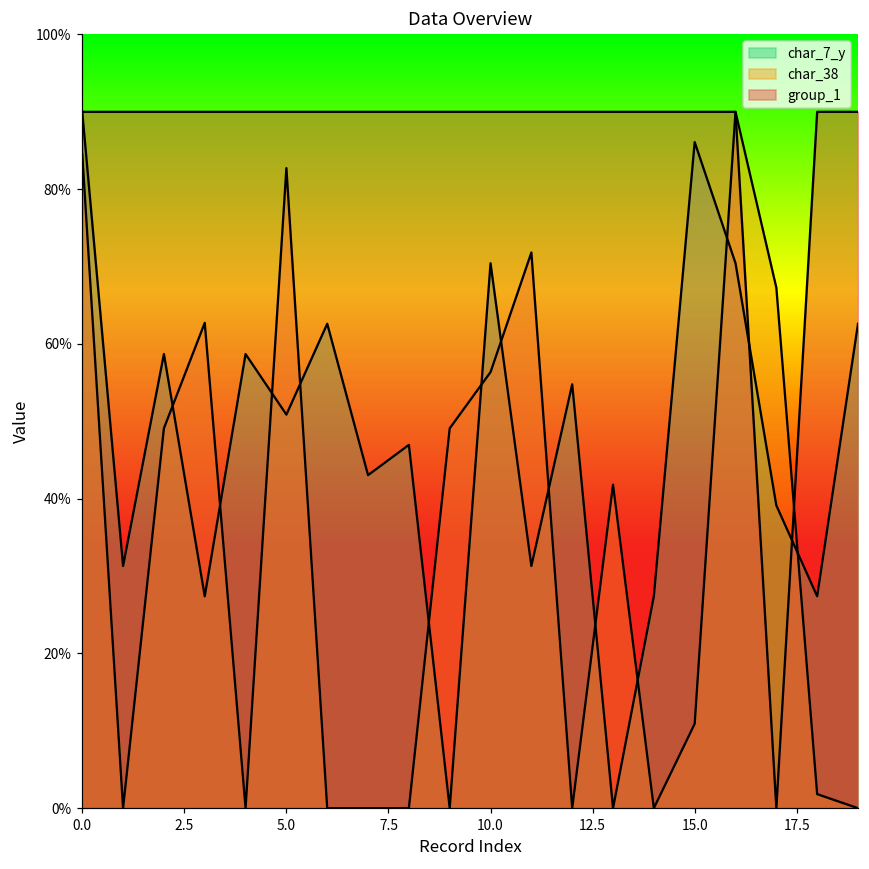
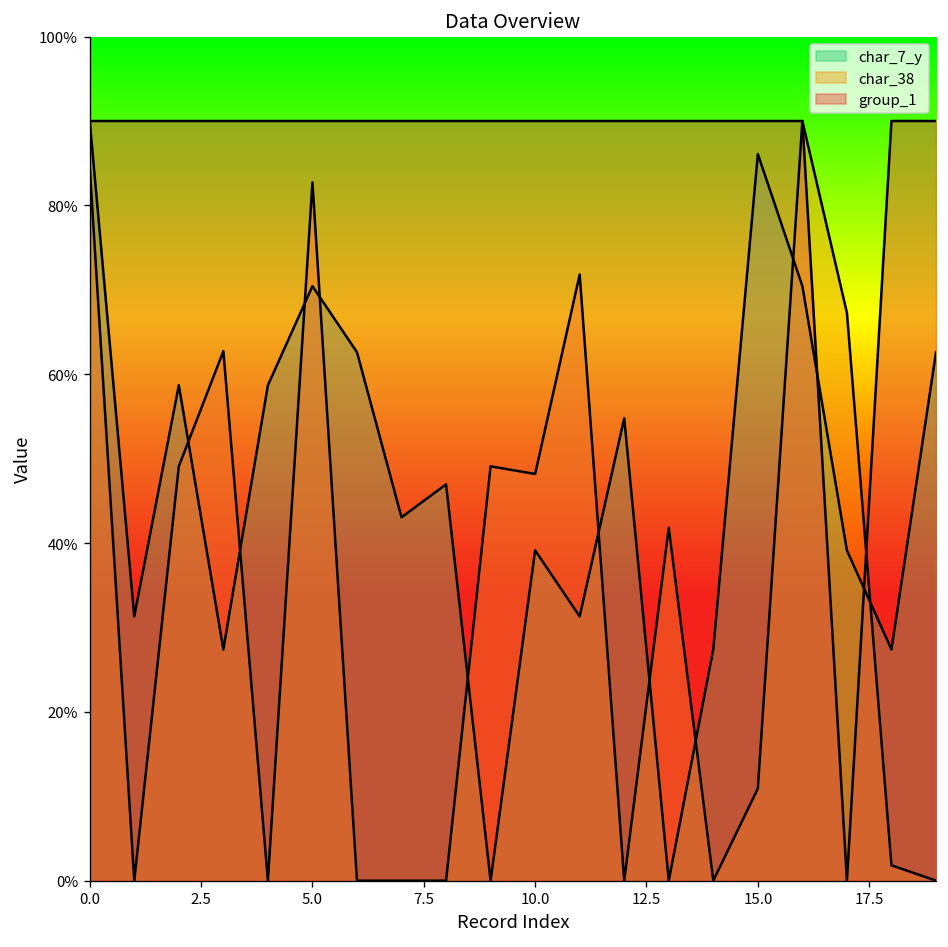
char_7_y, 5.0: 51% -> 70%
char_7_y, 10.0: 70% -> 39%
char_38, 10.0: 56% -> 48%
